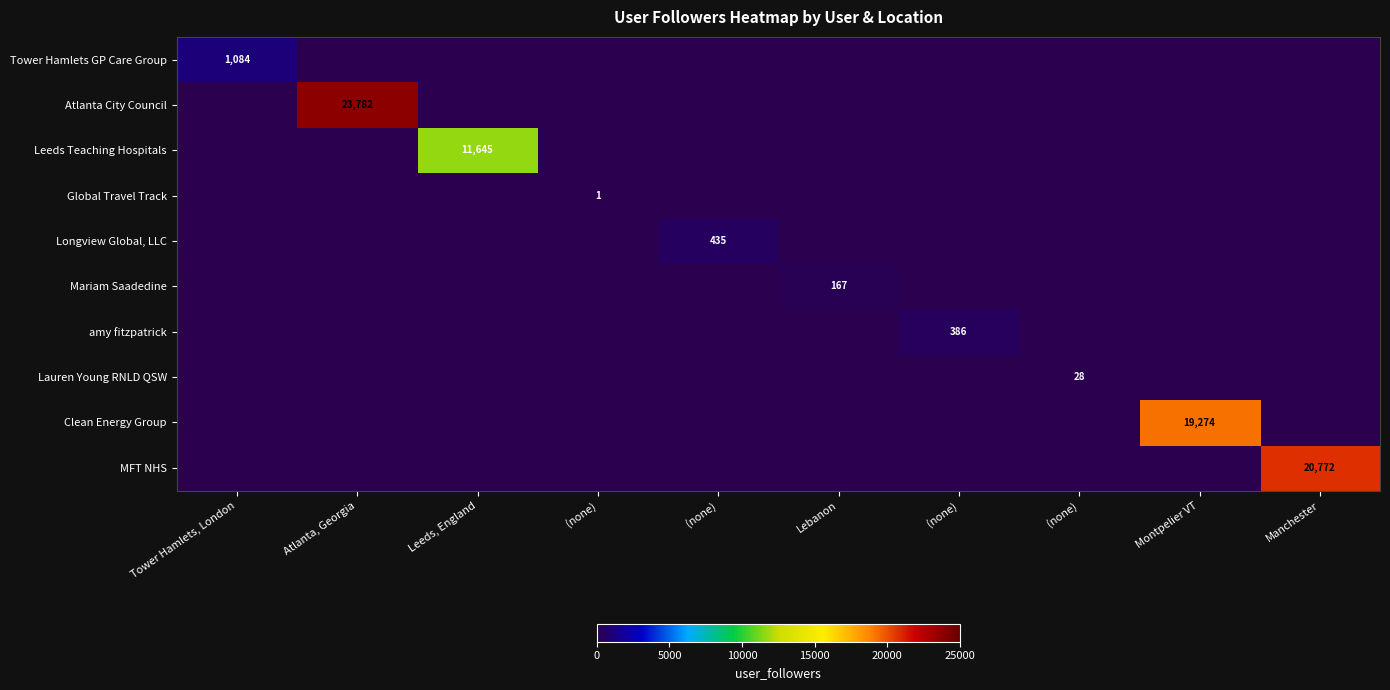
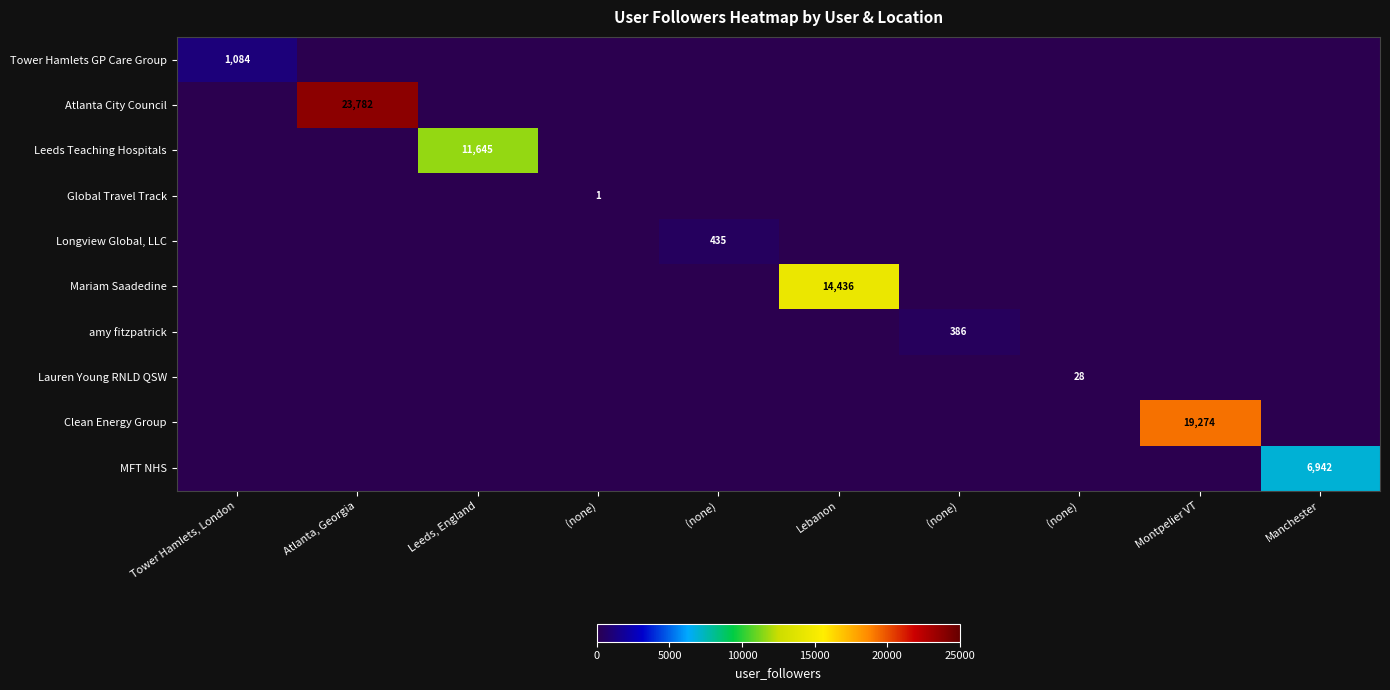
Mariam Saadedine, Lebanon: 167 -> 14,436
MFT NHS, Manchester: 20,772 -> 6,942
